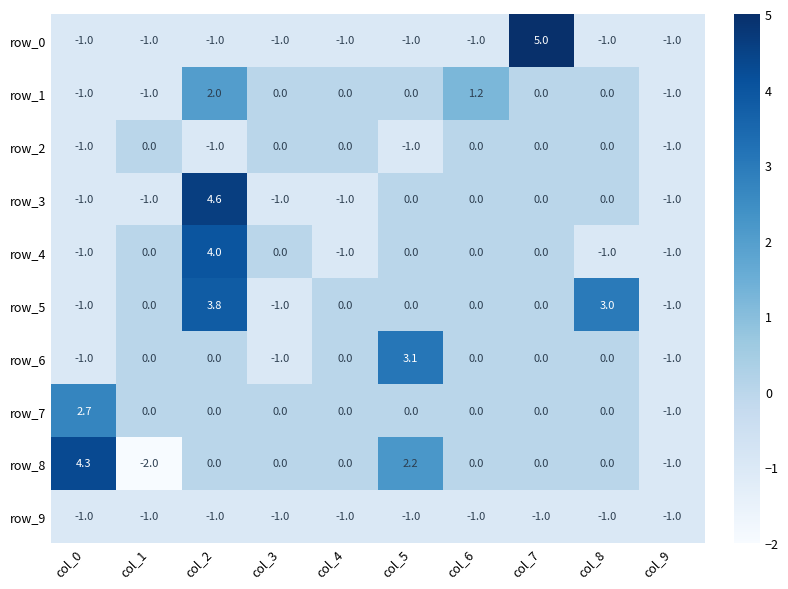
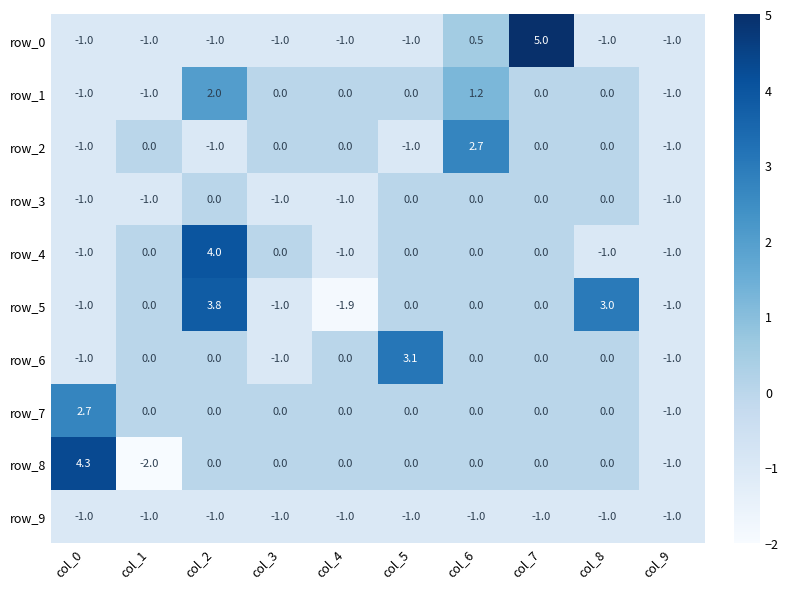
row_0, col_6: -1.0 -> 0.5
row_2, col_6: 0.0 -> 2.7
row_3, col_2: 4.6 -> 0.0
row_5, col_4: 0.0 -> -1.9
row_8, col_5: 2.2 -> 0.0
